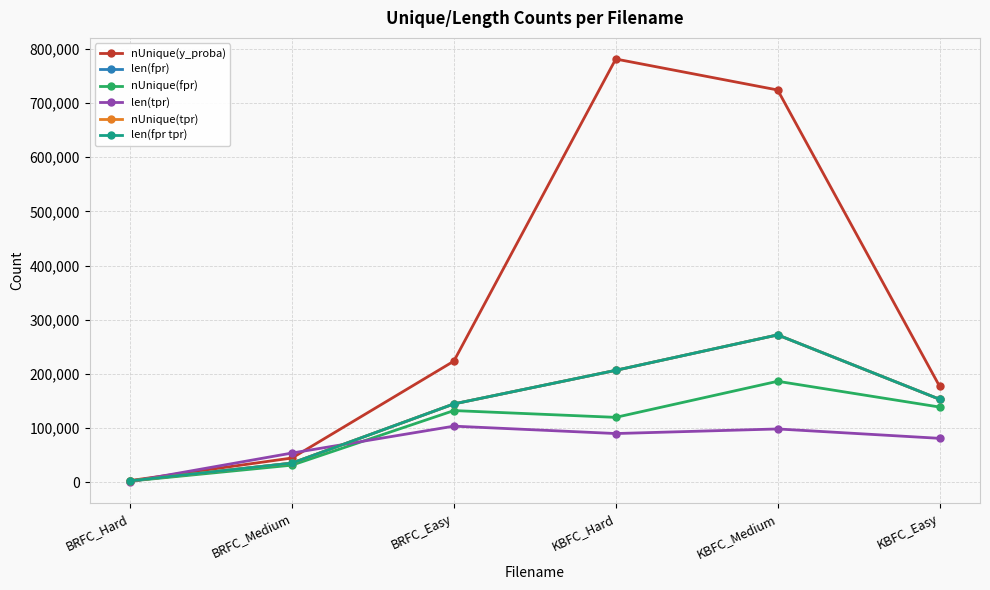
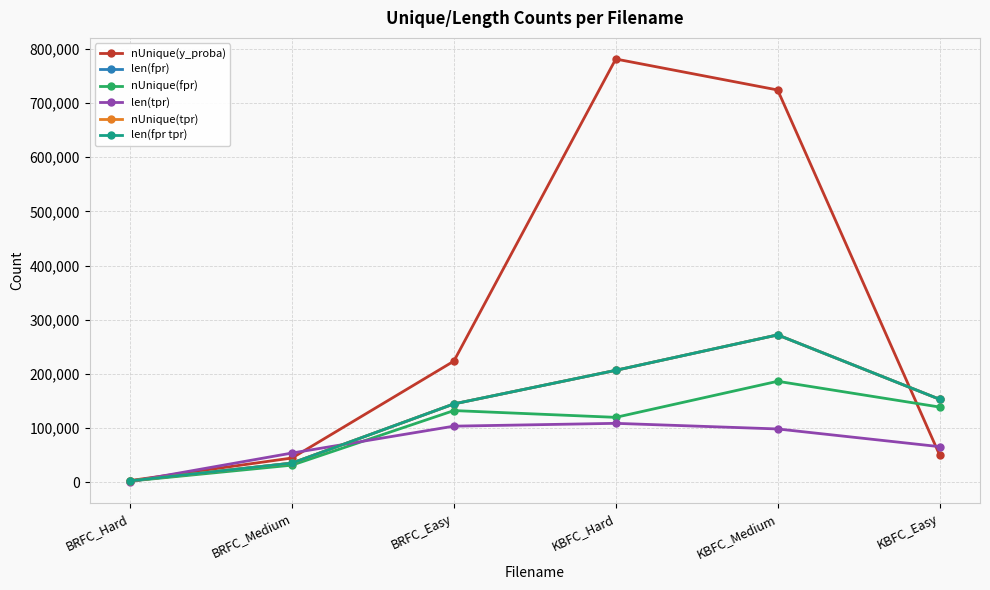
len(tpr), KBFC_Hard: 90,000 -> 110,000
nUnique(y_proba), KBFC_Easy: 180,000 -> 50,000
len(tpr), KBFC_Easy: 80,000 -> 70,000
